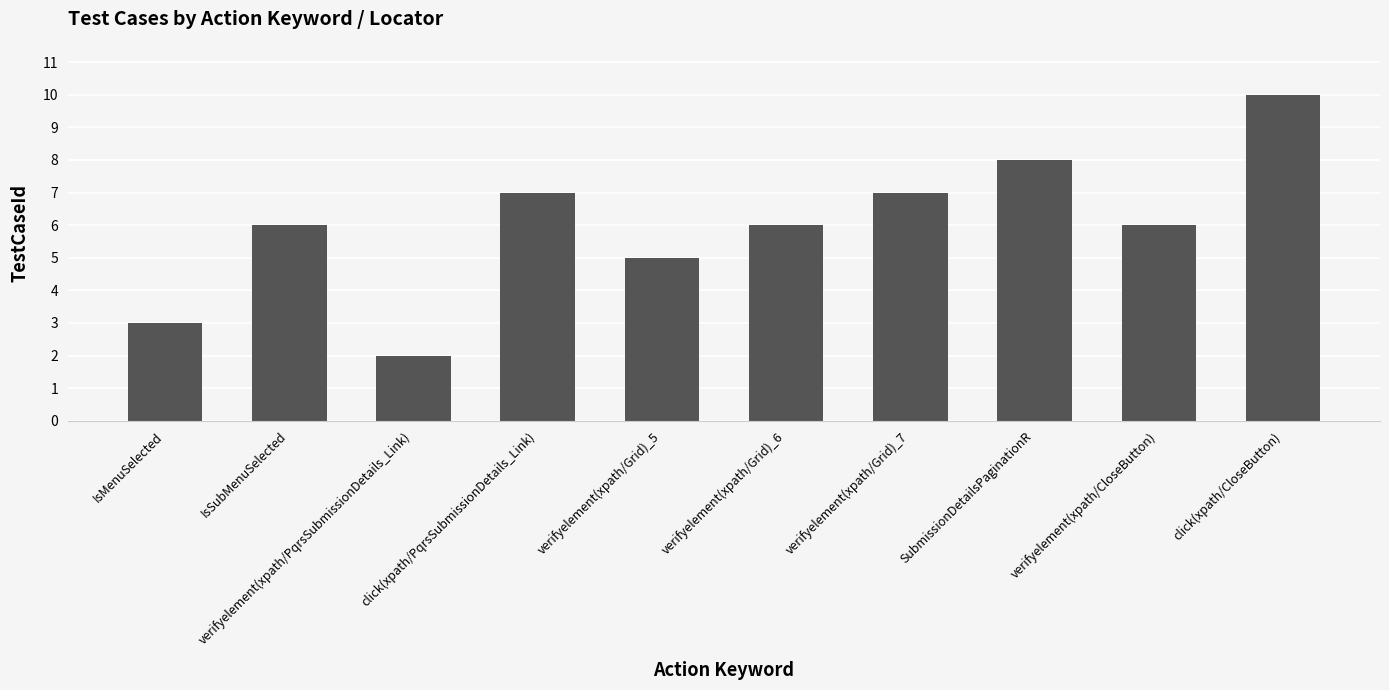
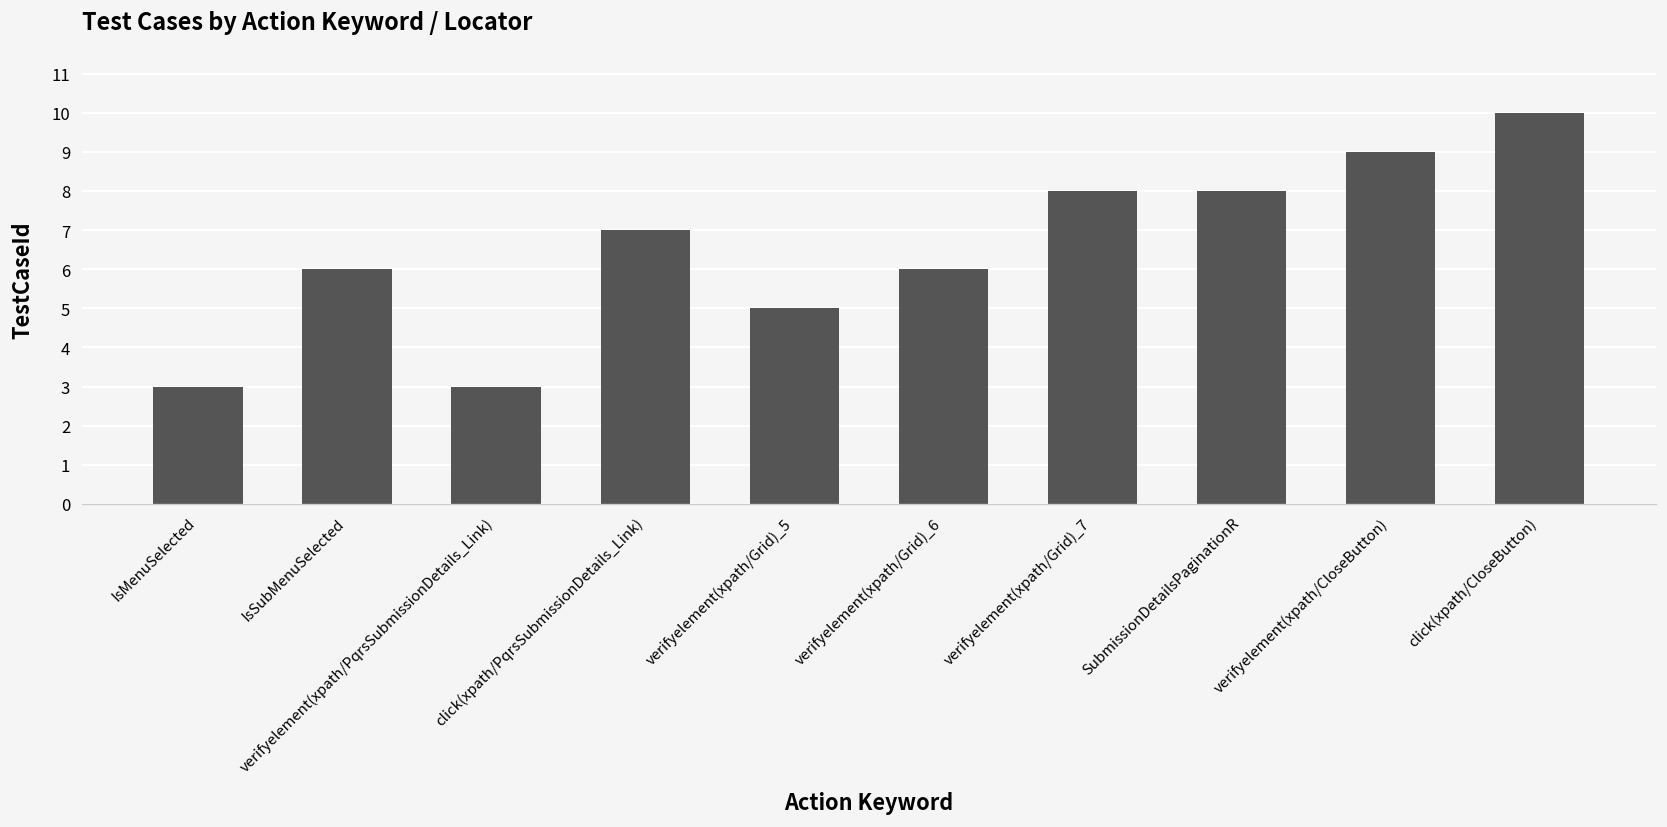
verifyelement(xpath/PqrsSubmissionDetails_Link): 2 -> 3
verifyelement(xpath/Grid)_7: 7 -> 8
verifyelement(xpath/CloseButton): 6 -> 9
